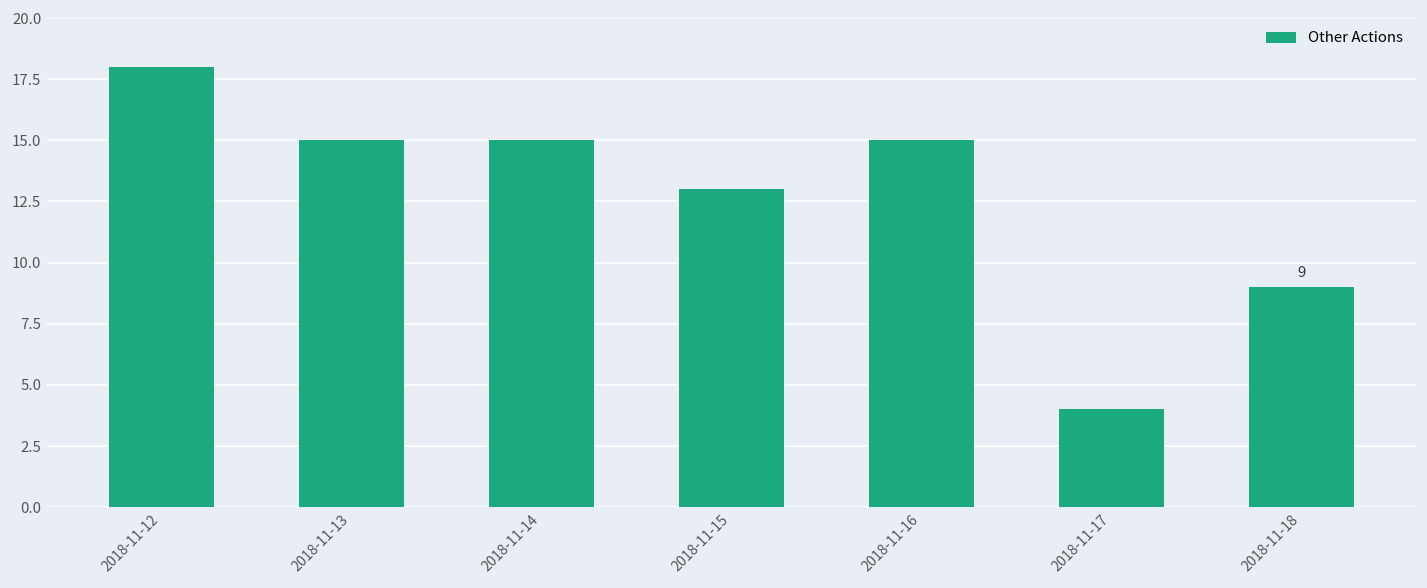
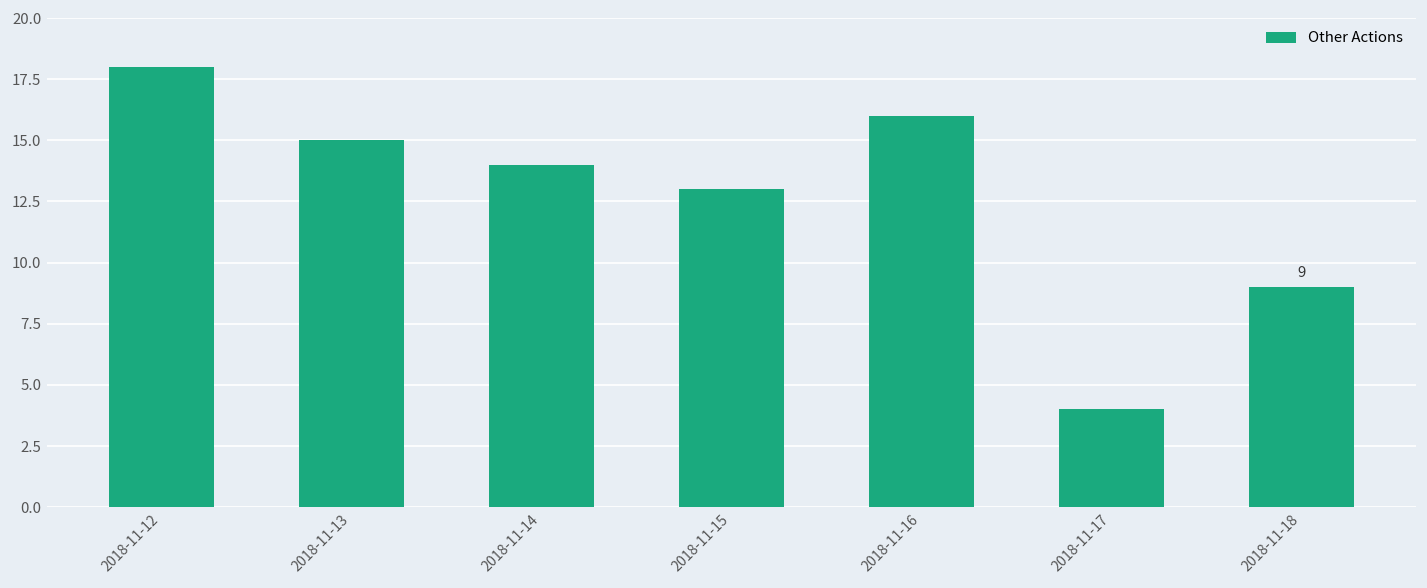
2018-11-14: 15 -> 14
2018-11-16: 15 -> 16
